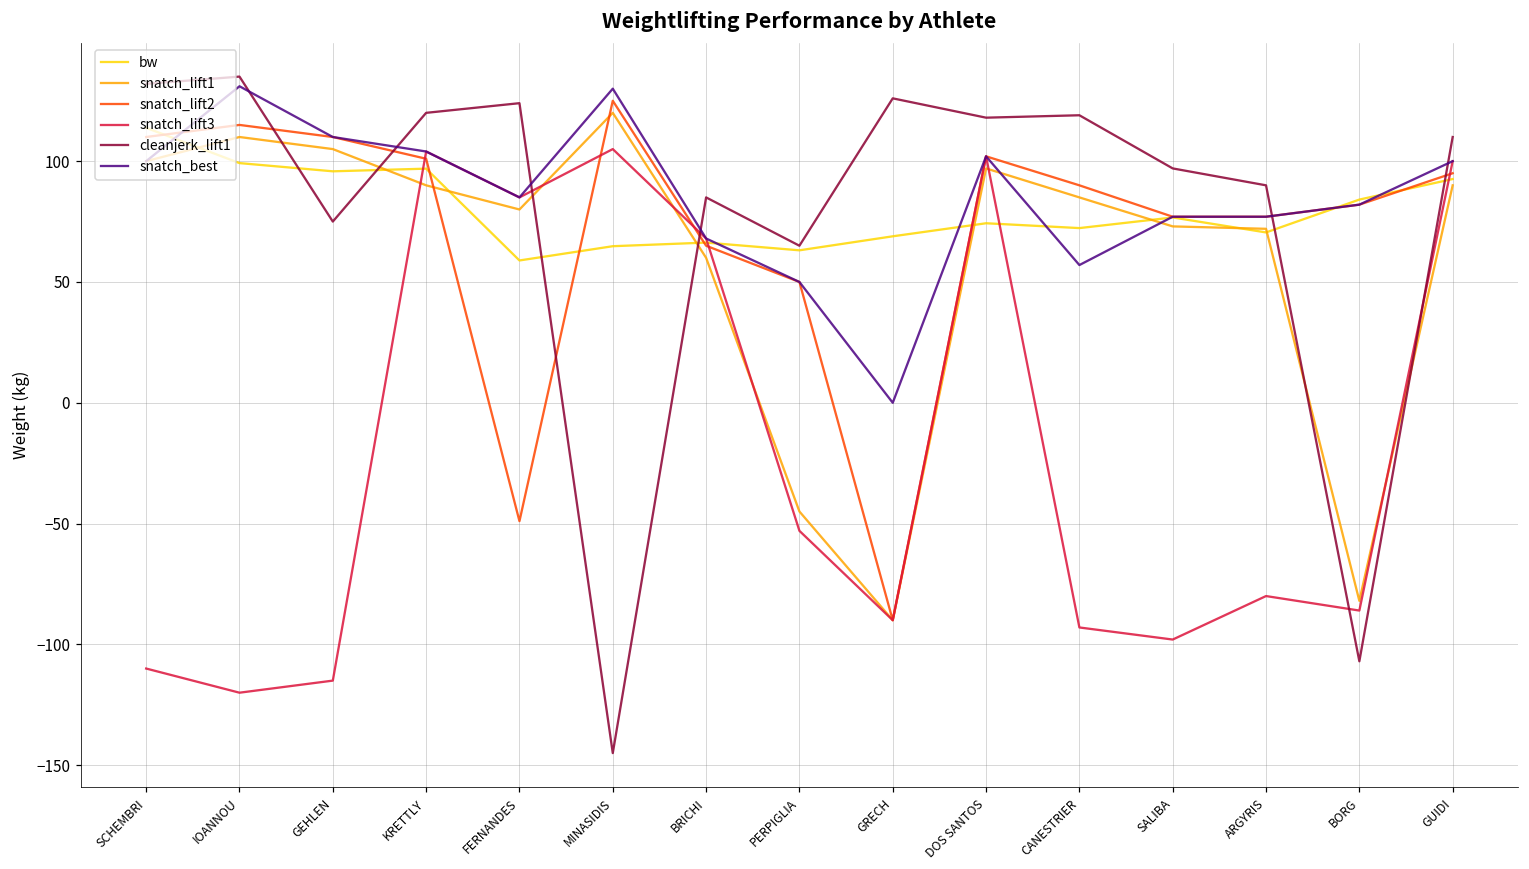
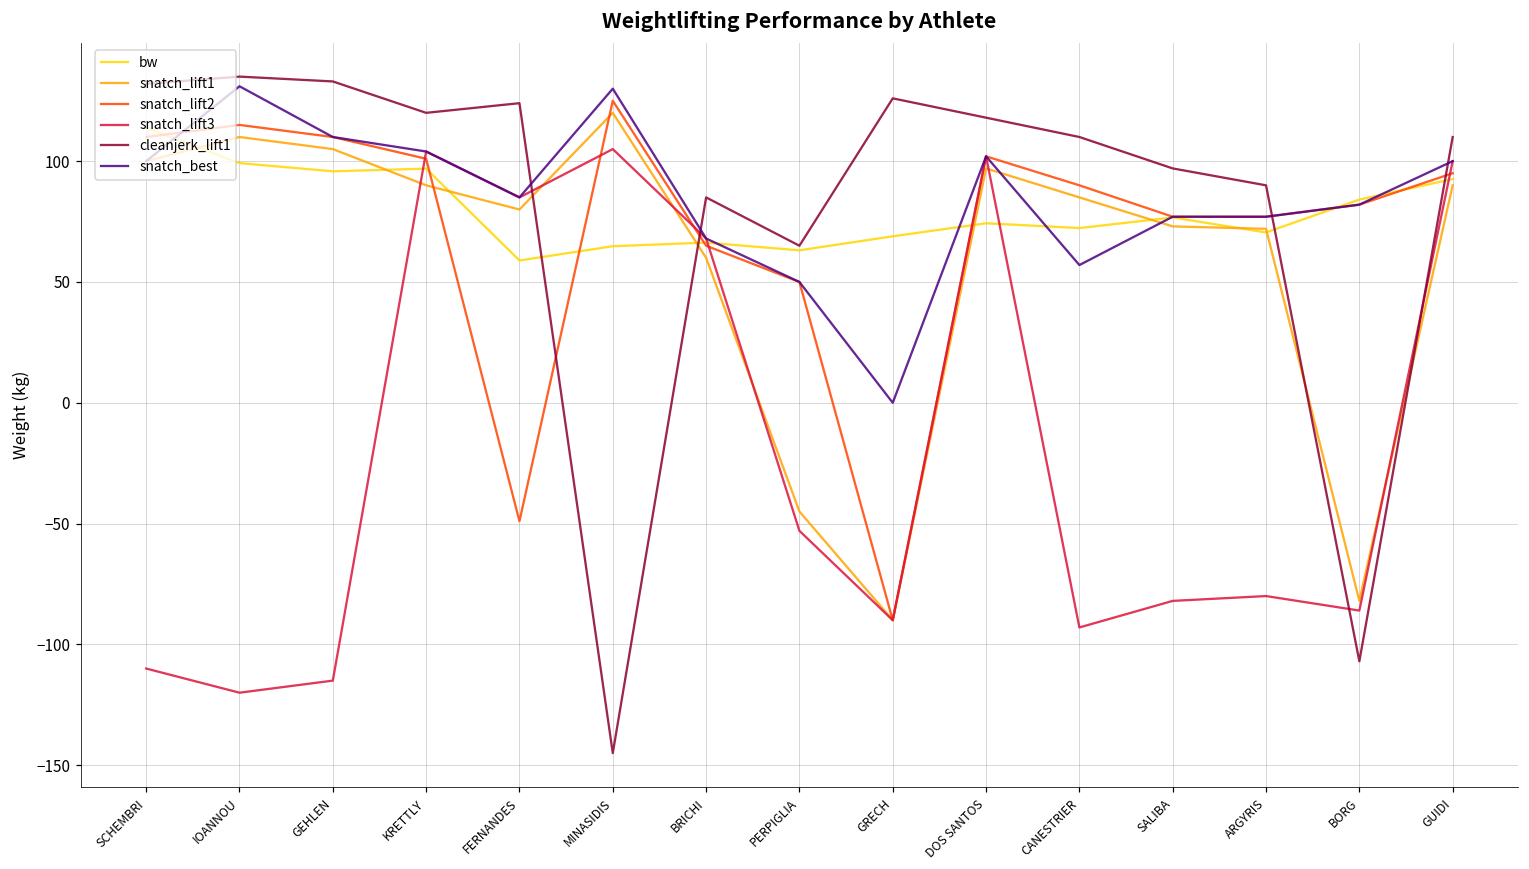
cleanjerk_lift1, GEHLEN: 75 -> 133
cleanjerk_lift1, CANESTRIER: 119 -> 110
snatch_lift3, SALIBA: -98 -> -82
